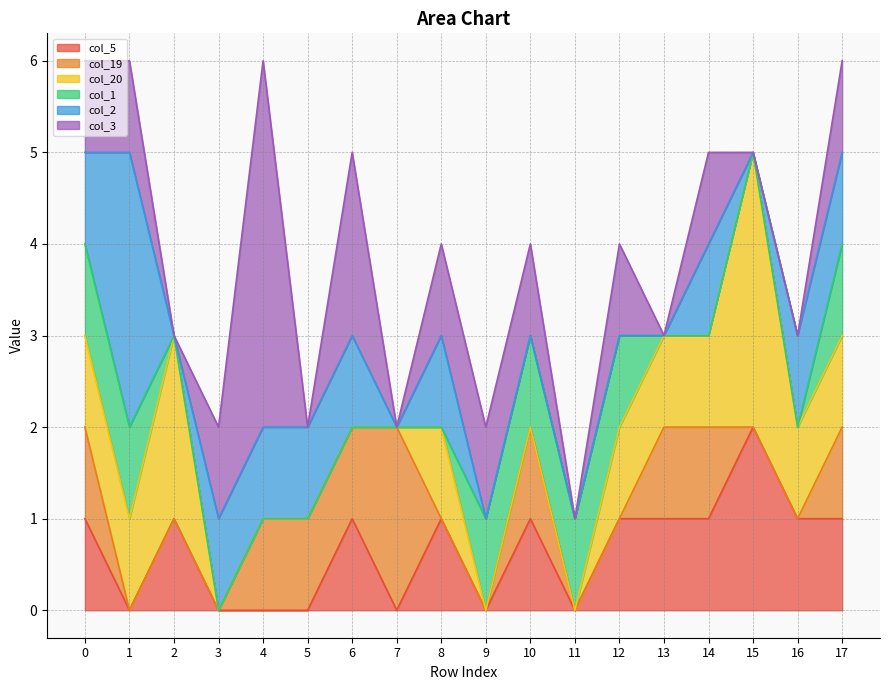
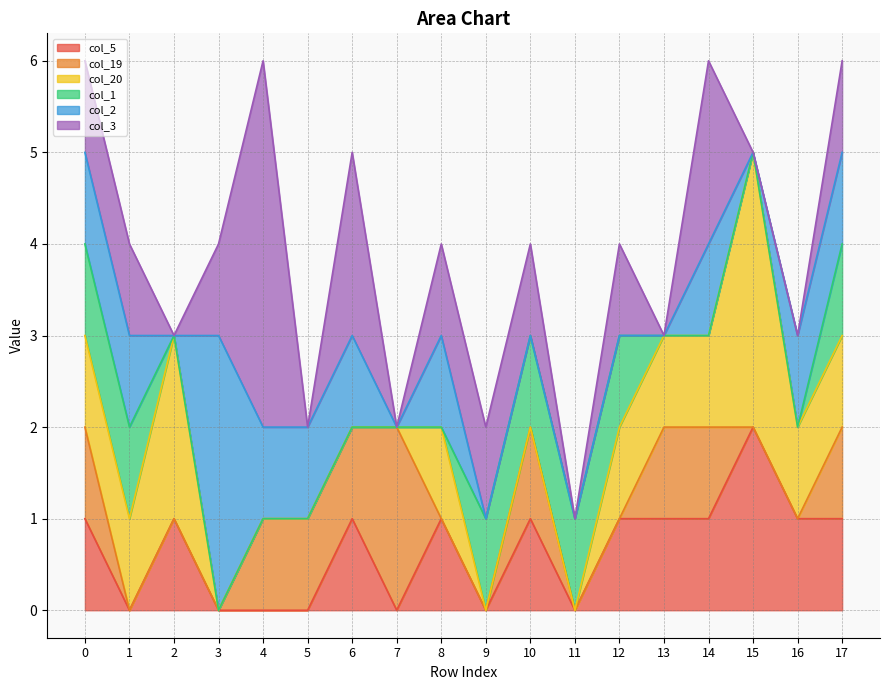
col_2, 1: 3 -> 1
col_2, 3: 1 -> 3
col_3, 14: 1 -> 2
